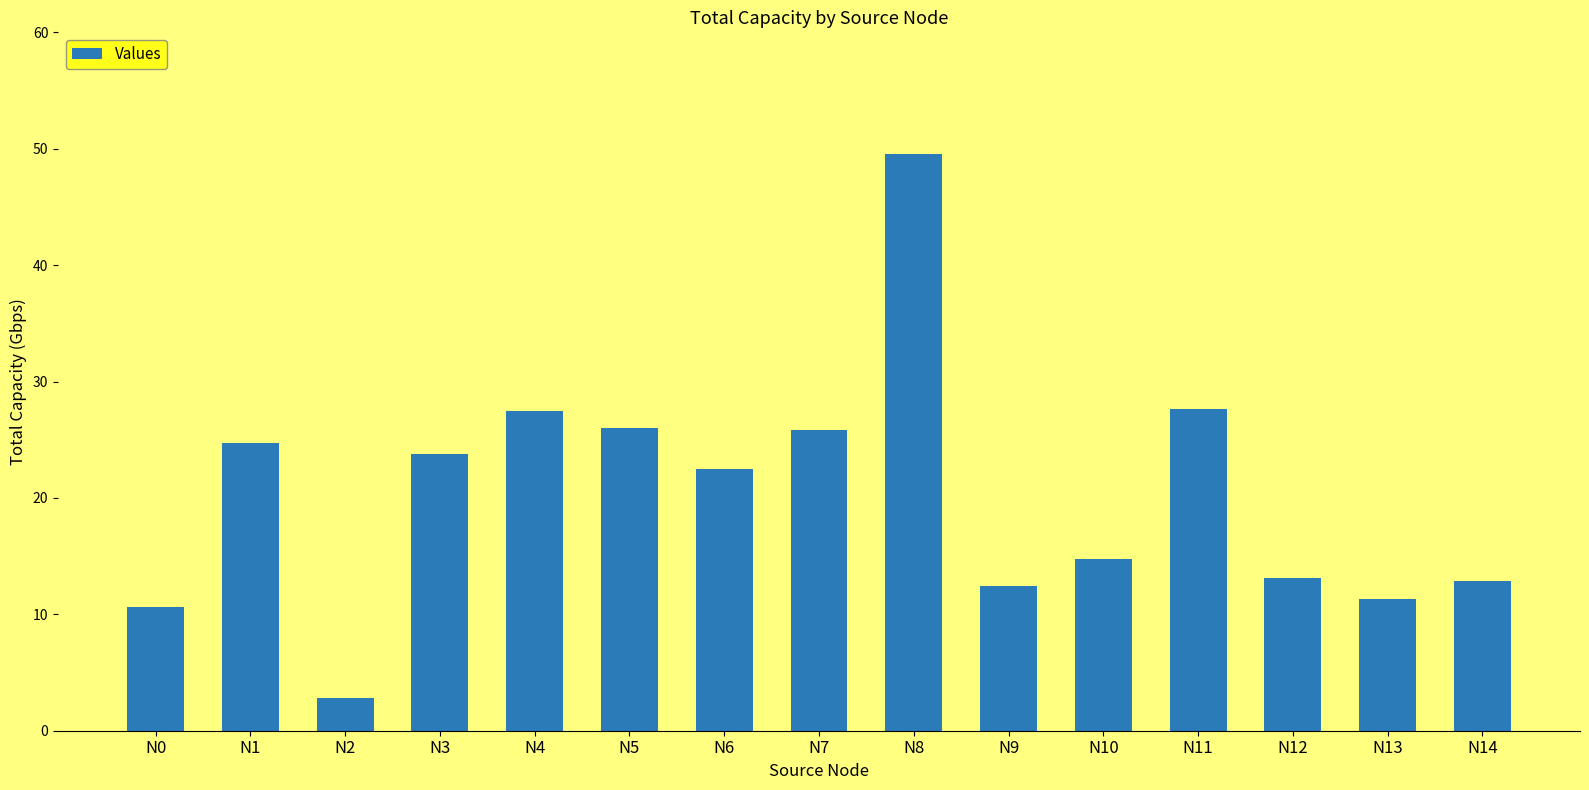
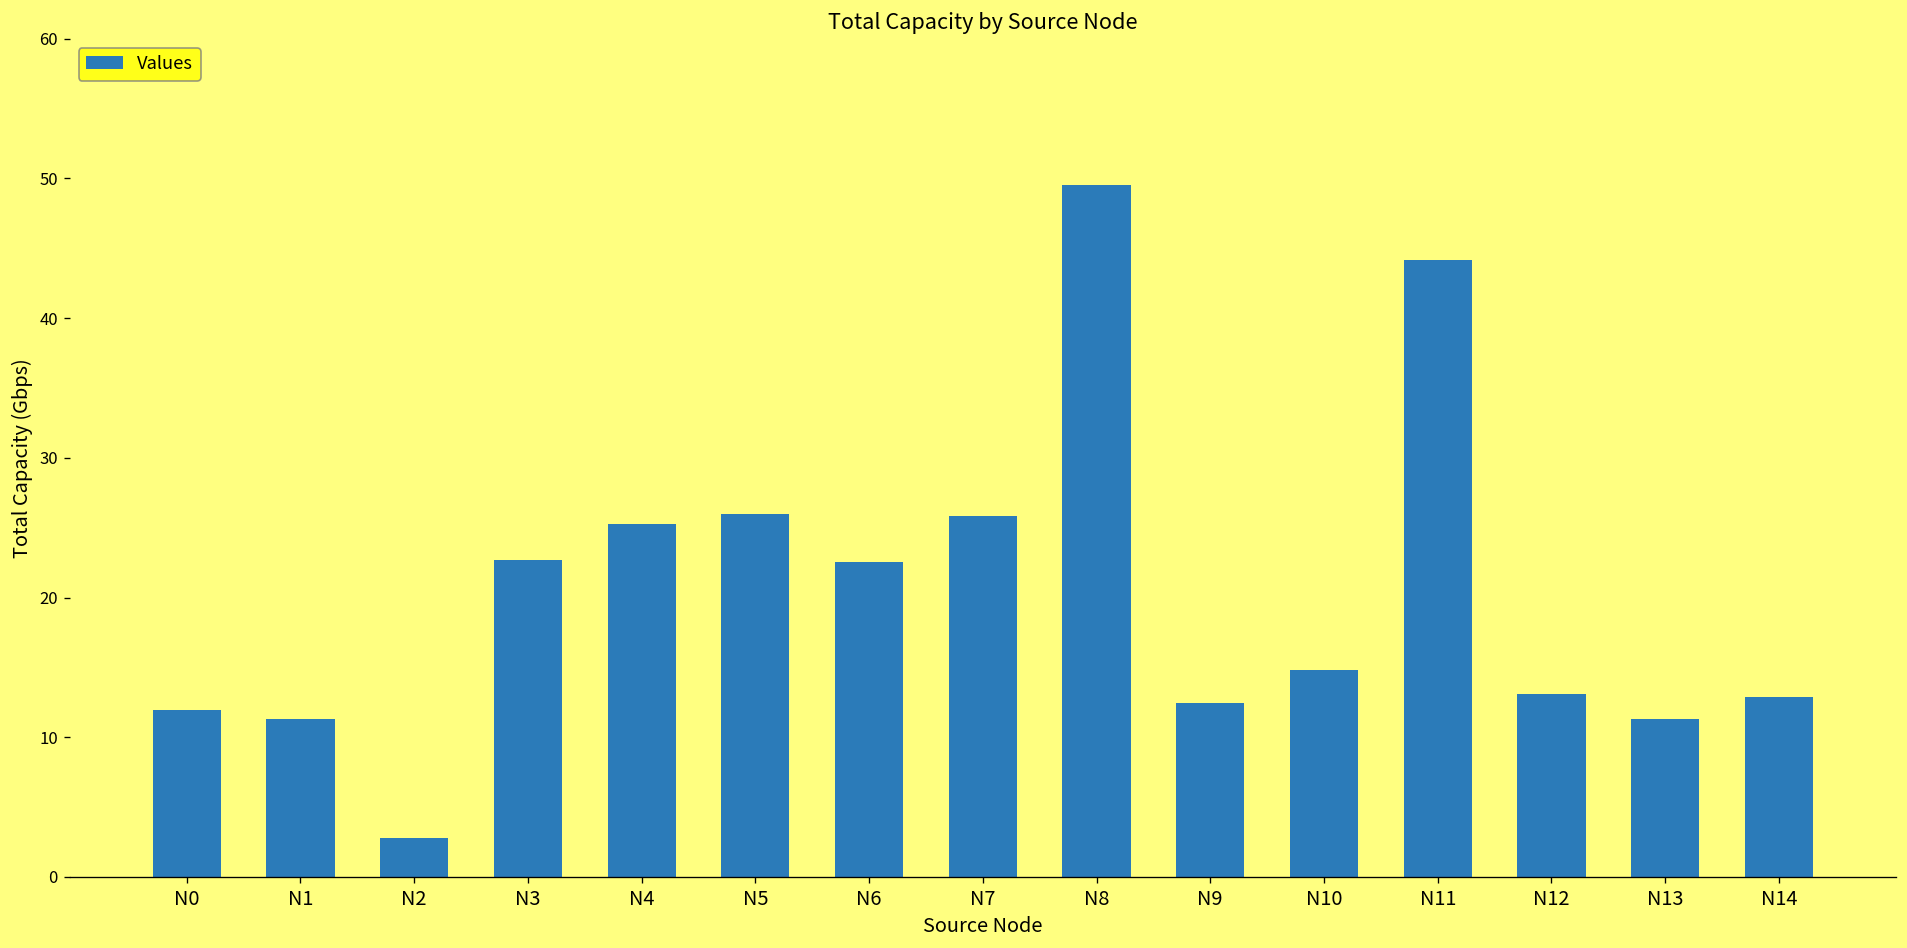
N0: 10.7 -> 12.0
N1: 24.7 -> 11.3
N3: 23.7 -> 22.7
N4: 27.5 -> 25.3
N11: 27.6 -> 44.2
